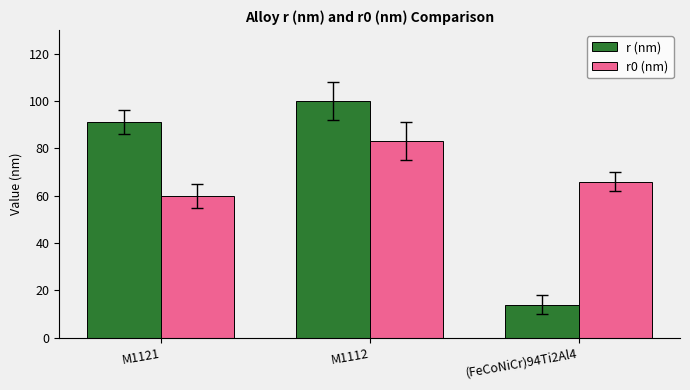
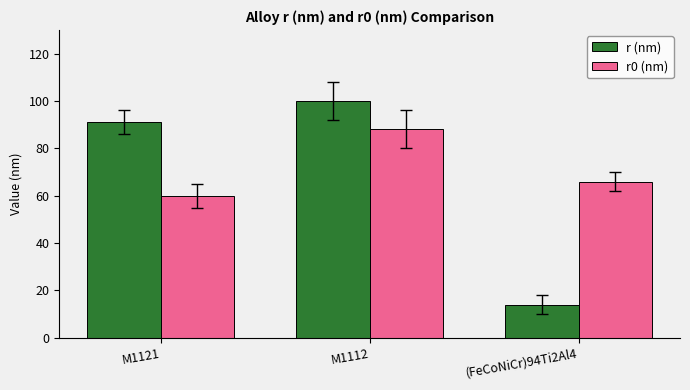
r0 (nm), M1112: 83 -> 88
